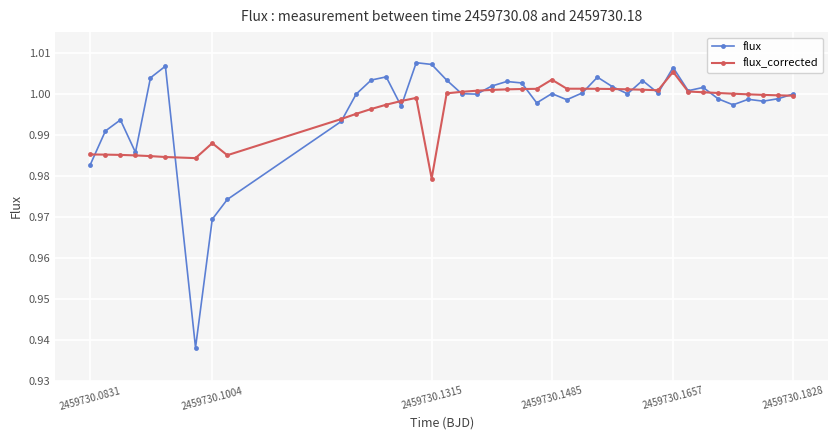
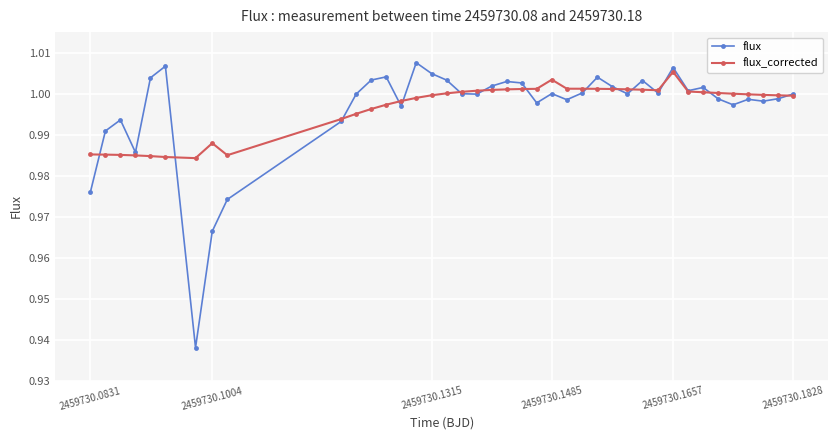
flux, 2459730.0831: 0.983 -> 0.976
flux, 2459730.1004: 0.969 -> 0.966
flux, 2459730.1315: 1.007 -> 1.005
flux_corrected, 2459730.1315: 0.979 -> 1.000
